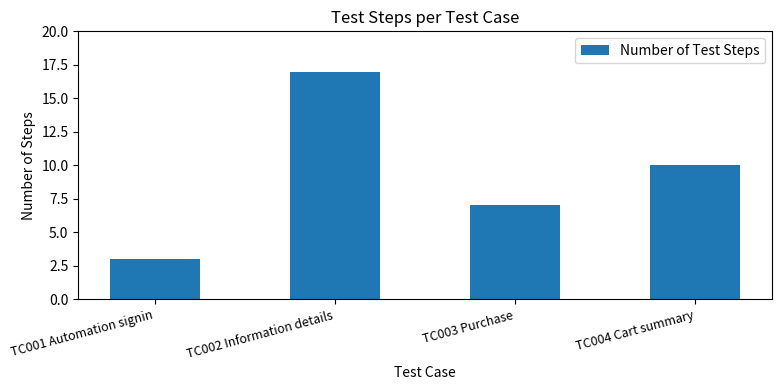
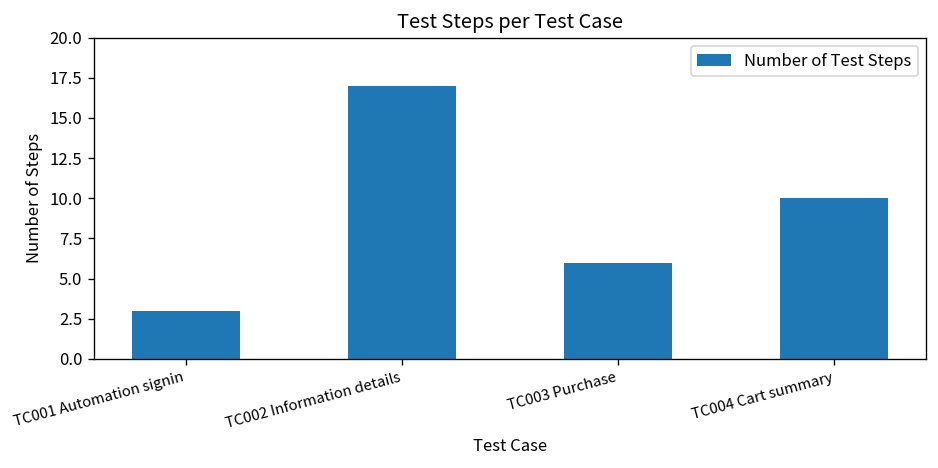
TC003 Purchase: 7 -> 6
